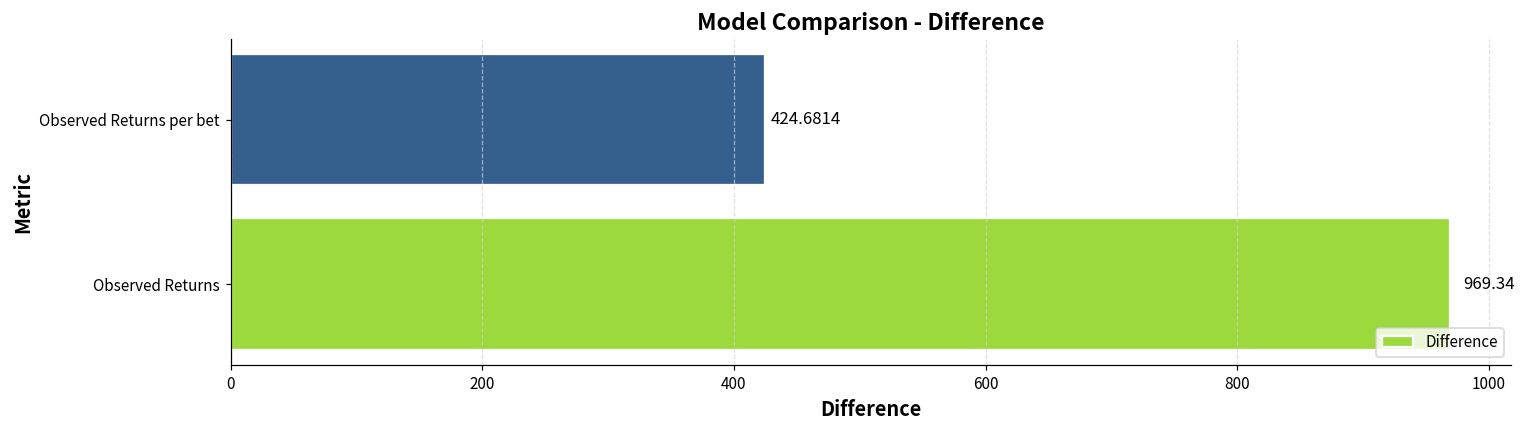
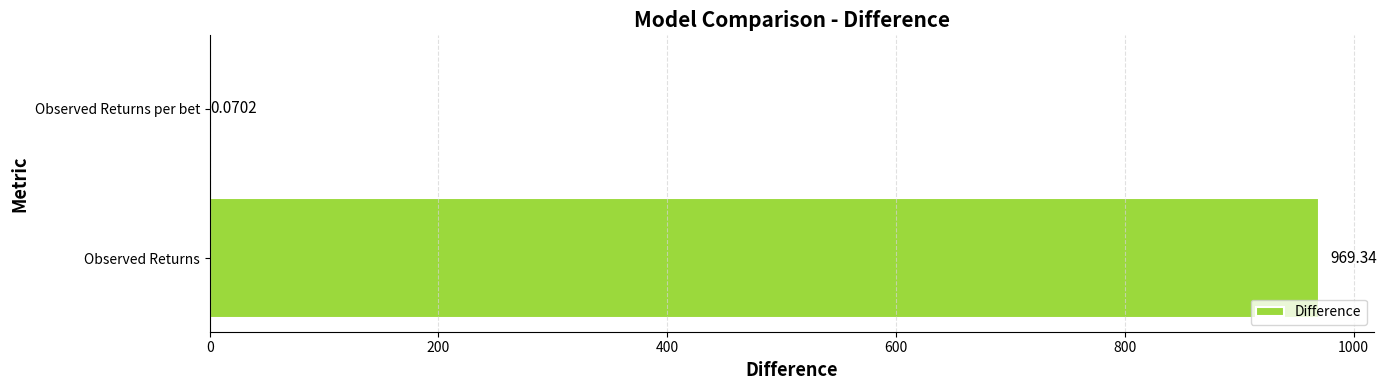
Observed Returns per bet: 424.6814 -> 0.0702
